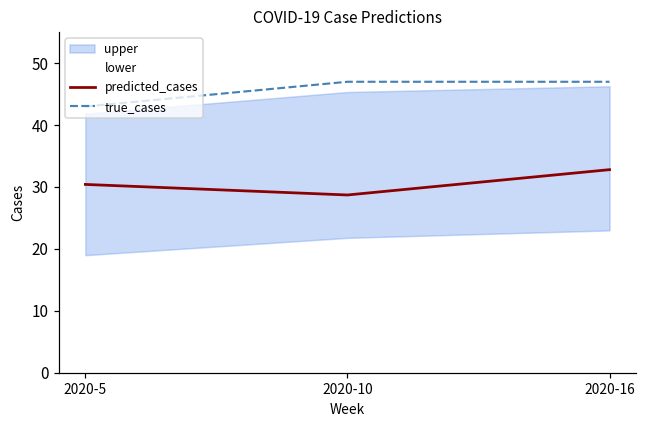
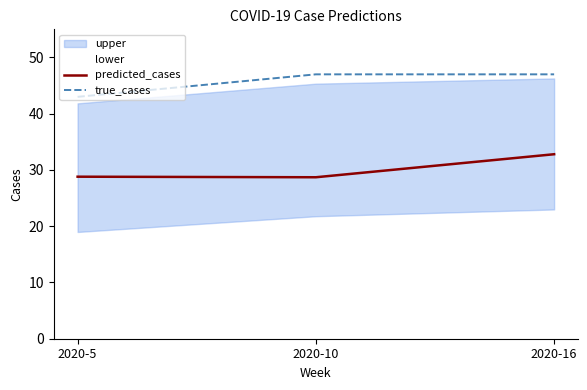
predicted_cases, 2020-5: 30 -> 29
